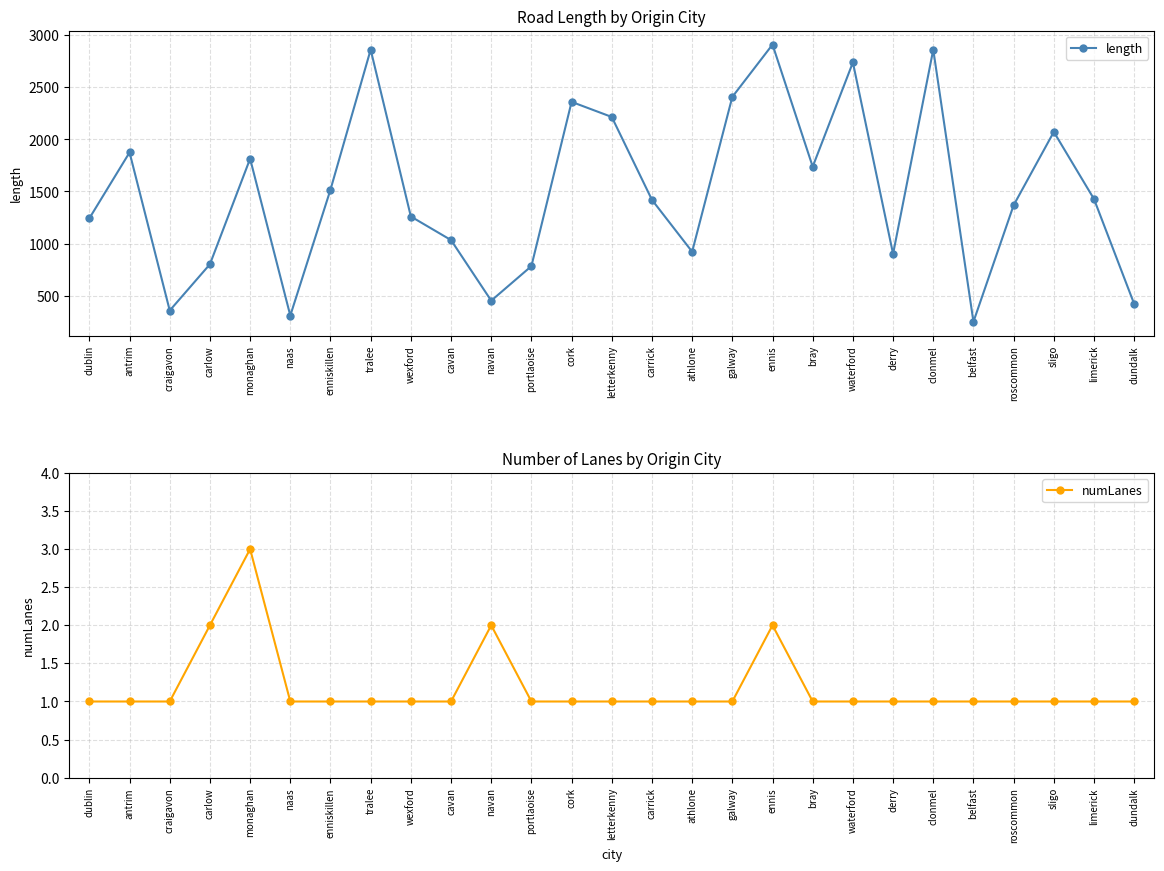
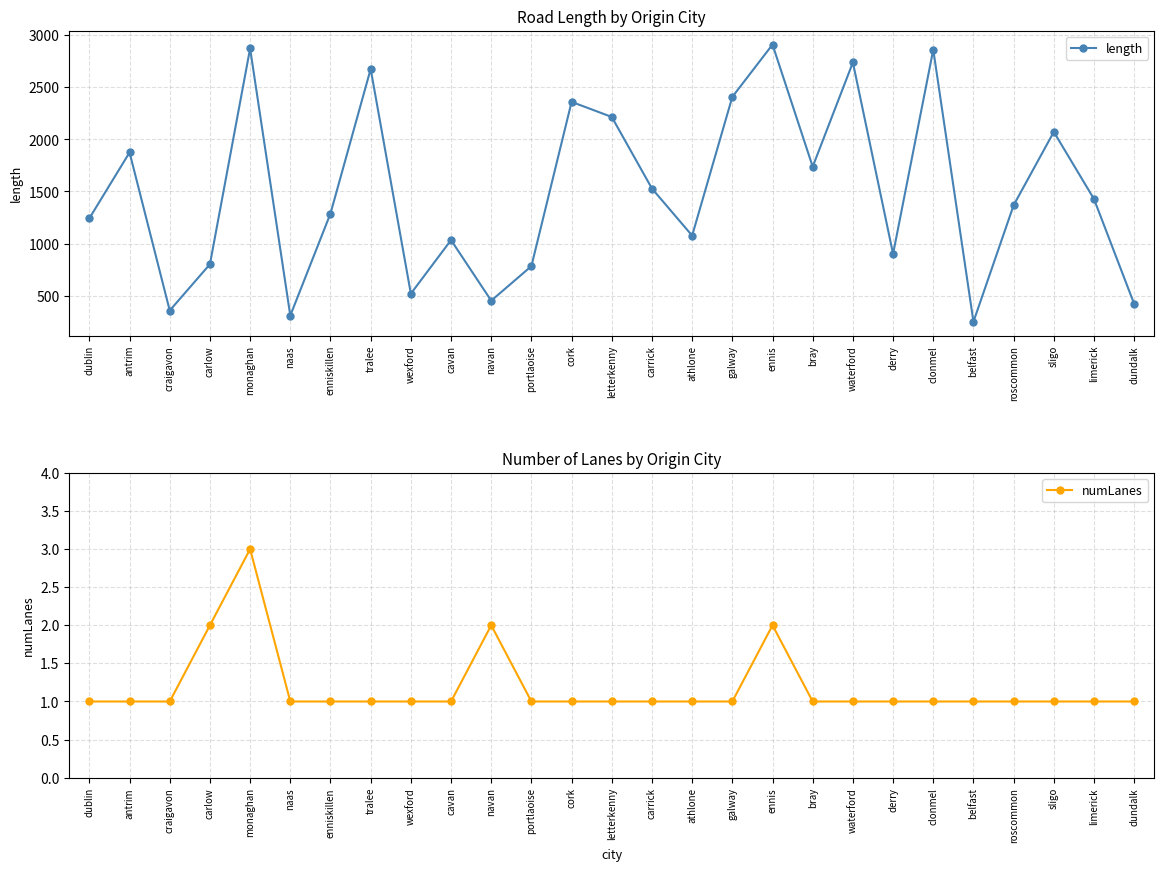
Road Length by Origin City, monaghan: 1810 -> 2870
Road Length by Origin City, enniskillen: 1520 -> 1290
Road Length by Origin City, tralee: 2860 -> 2680
Road Length by Origin City, wexford: 1260 -> 520
Road Length by Origin City, carrick: 1420 -> 1530
Road Length by Origin City, athlone: 920 -> 1080
